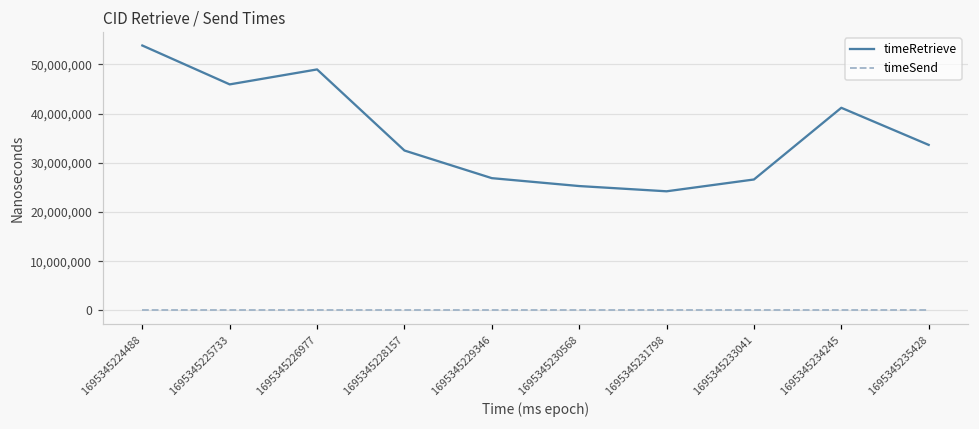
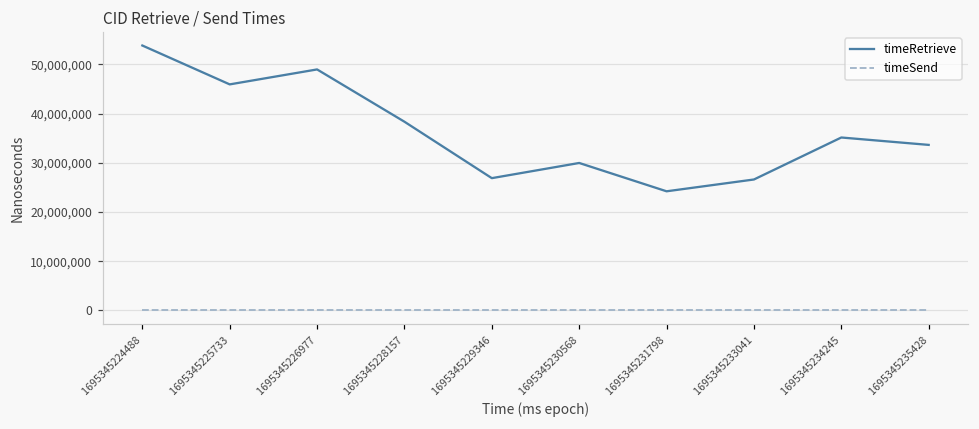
timeRetrieve, 1695345228157: 33,000,000 -> 38,000,000
timeRetrieve, 1695345230568: 25,000,000 -> 30,000,000
timeRetrieve, 1695345234245: 41,000,000 -> 35,000,000
